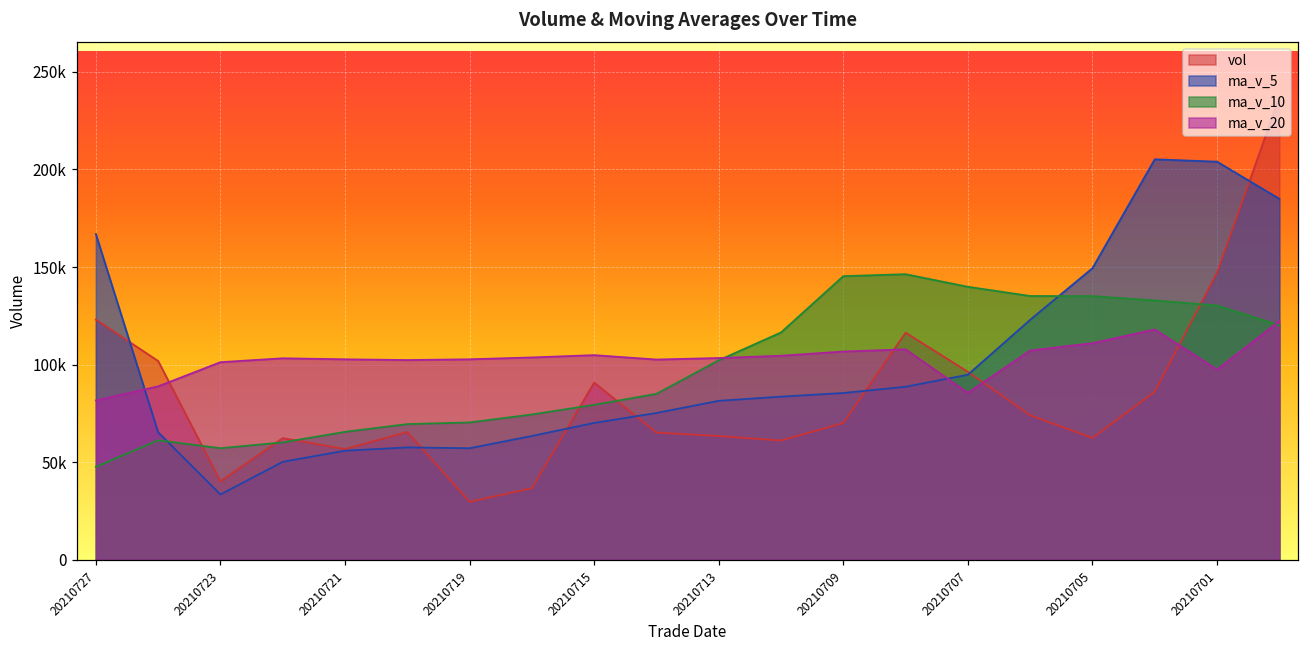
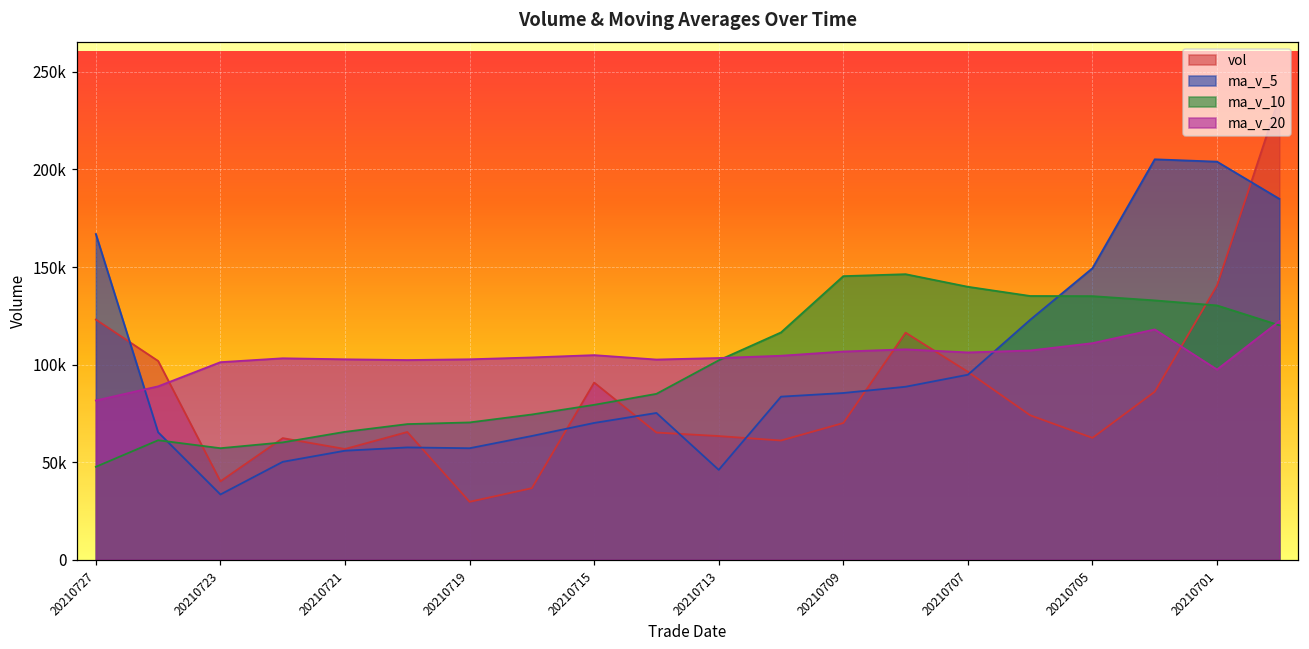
ma_v_5, 20210713: 81000 -> 46000
ma_v_20, 20210707: 86000 -> 106000
vol, 20210701: 147000 -> 141000
